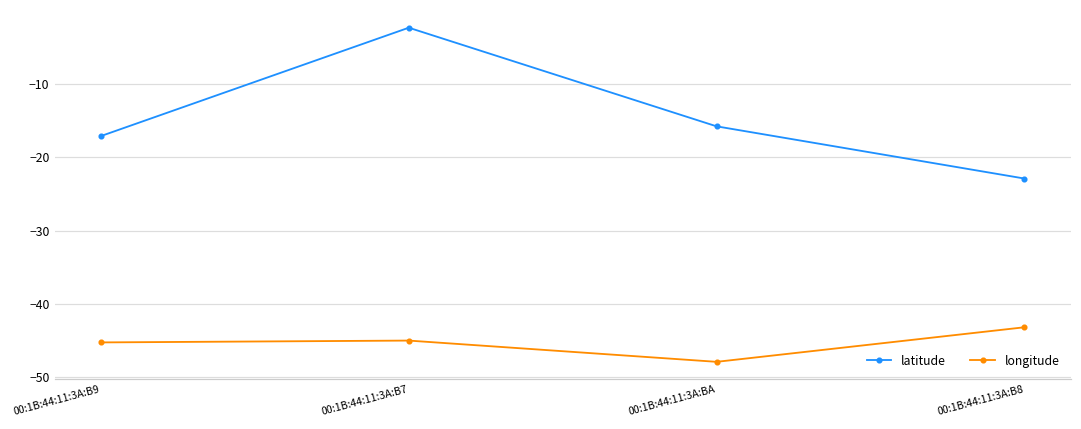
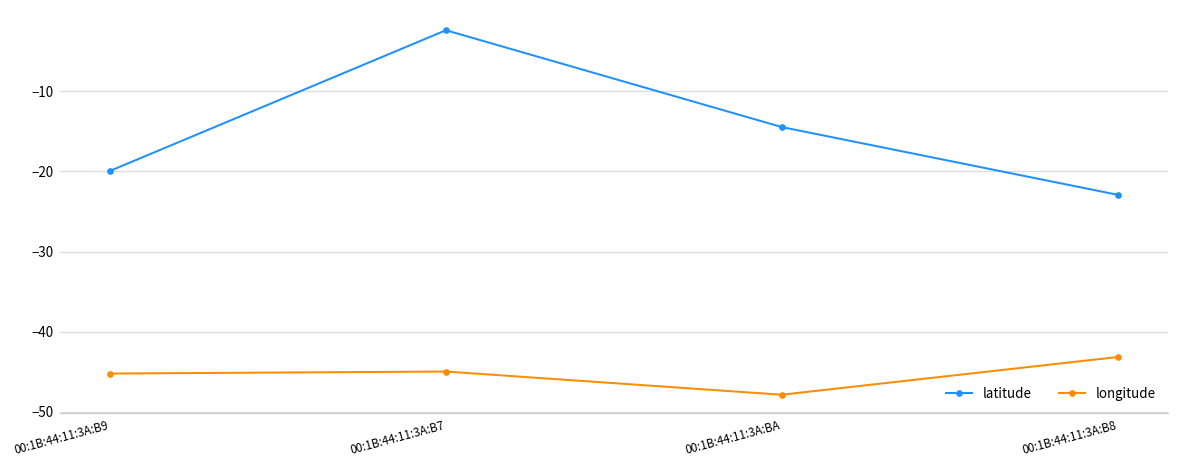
latitude, 00:1B:44:11:3A:B9: -17 -> -20
latitude, 00:1B:44:11:3A:BA: -16 -> -14
